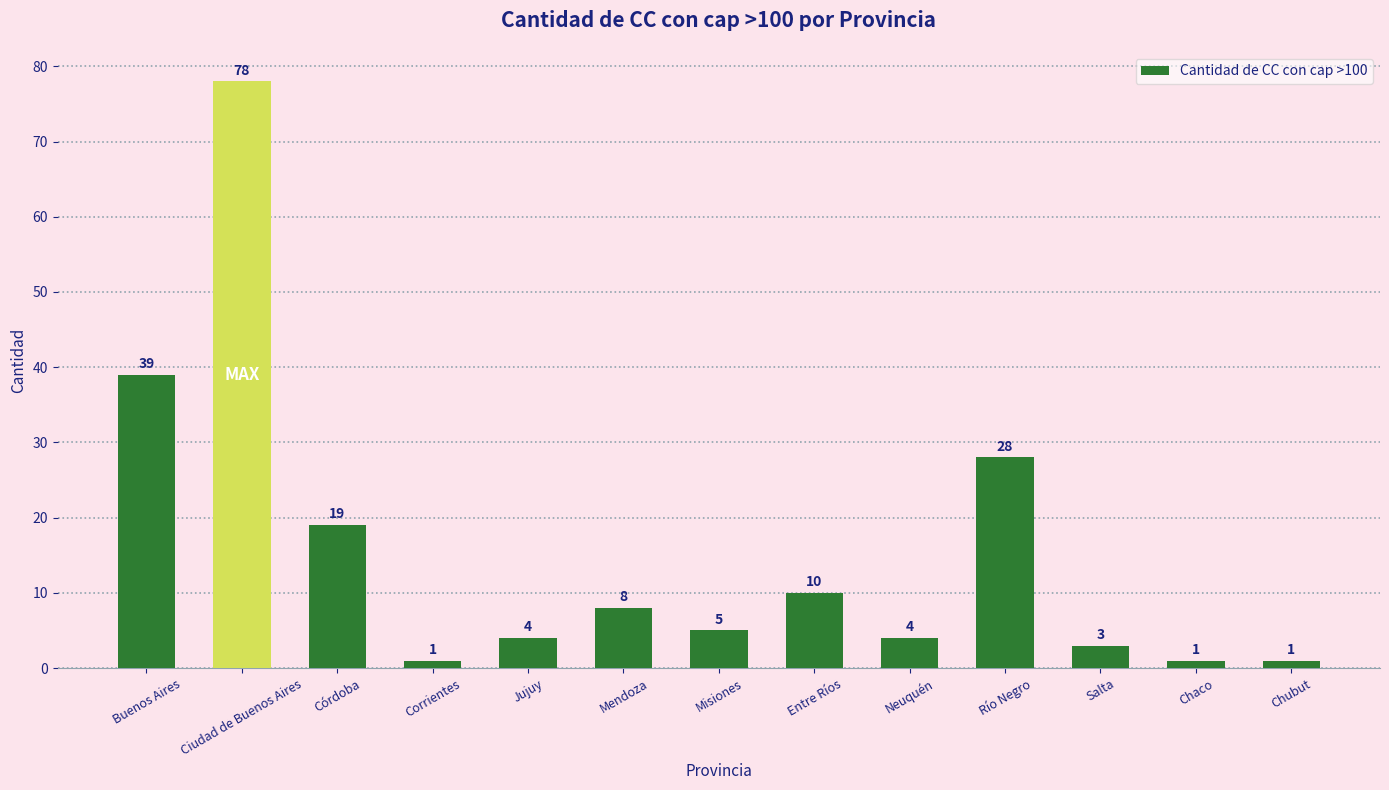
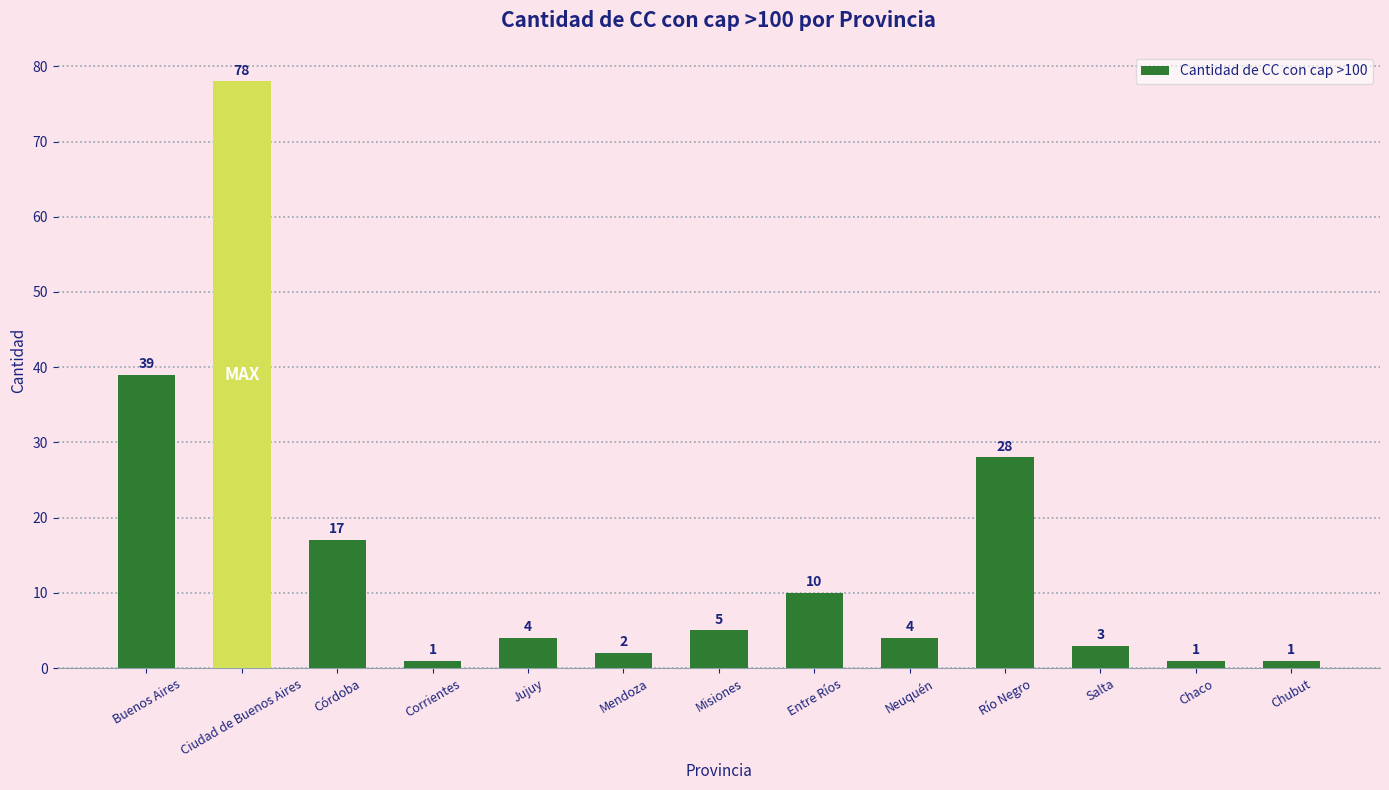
Córdoba: 19 -> 17
Mendoza: 8 -> 2
